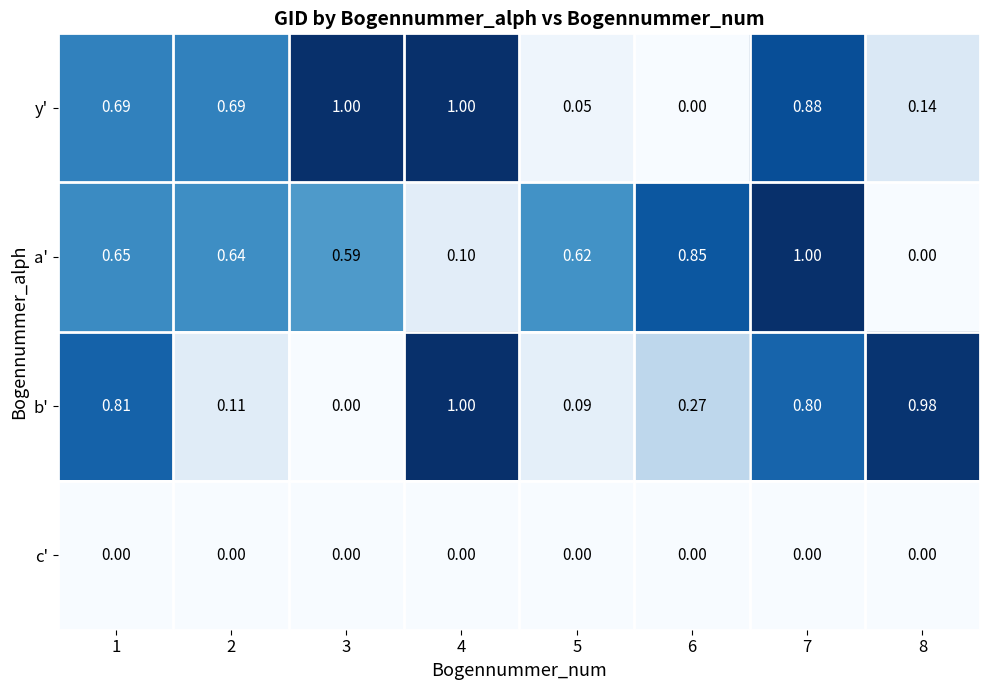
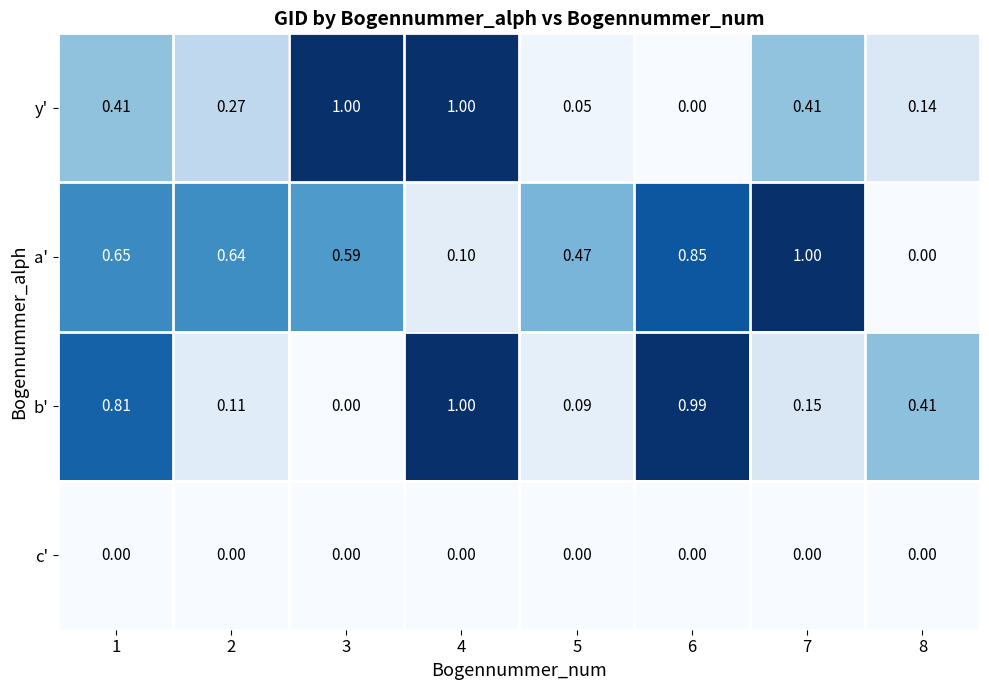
y', 1: 0.69 -> 0.41
y', 2: 0.69 -> 0.27
y', 7: 0.88 -> 0.41
a', 5: 0.62 -> 0.47
b', 6: 0.27 -> 0.99
b', 7: 0.80 -> 0.15
b', 8: 0.98 -> 0.41
